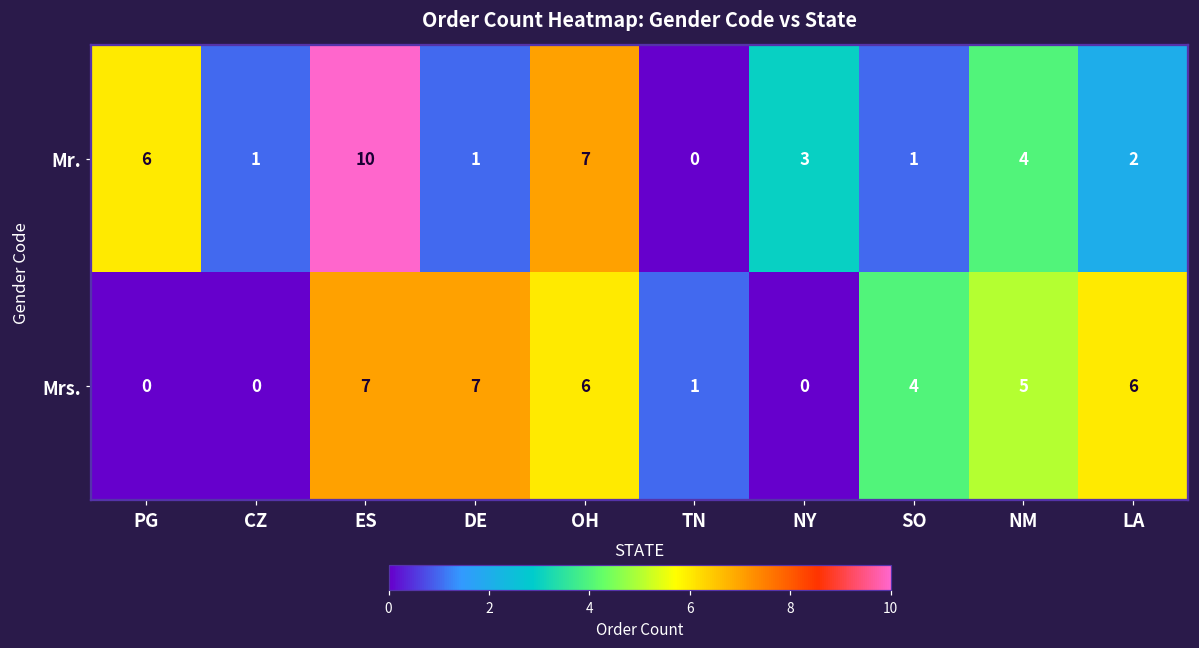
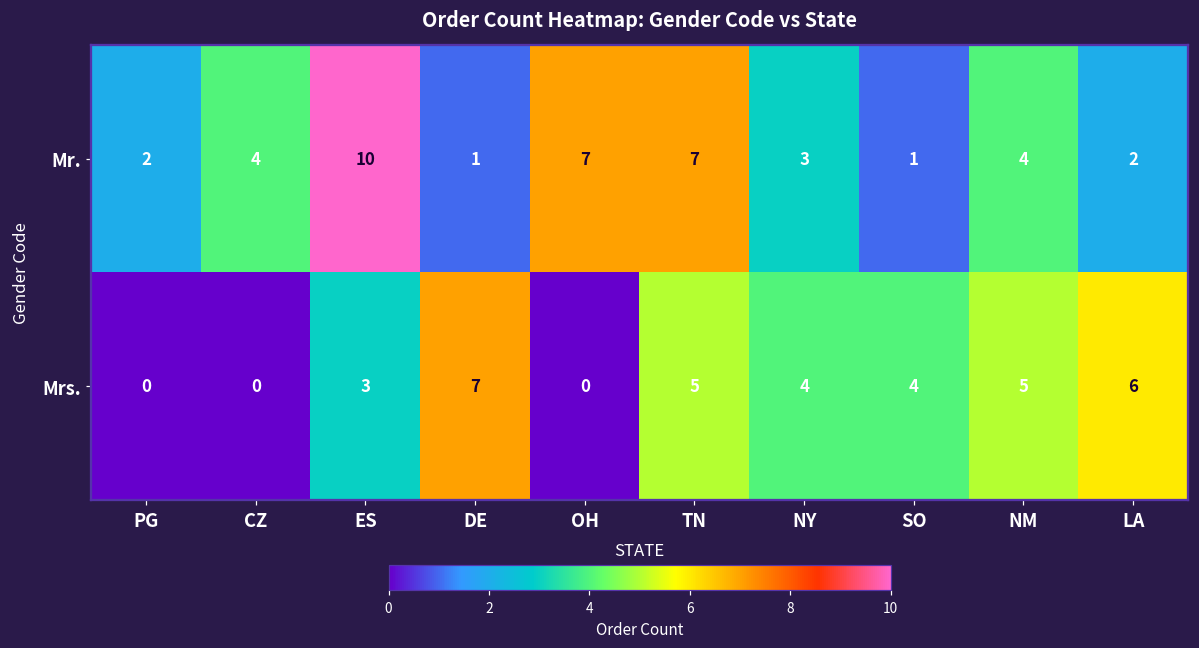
Mr., PG: 6 -> 2
Mr., CZ: 1 -> 4
Mr., TN: 0 -> 7
Mrs., ES: 7 -> 3
Mrs., OH: 6 -> 0
Mrs., TN: 1 -> 5
Mrs., NY: 0 -> 4
